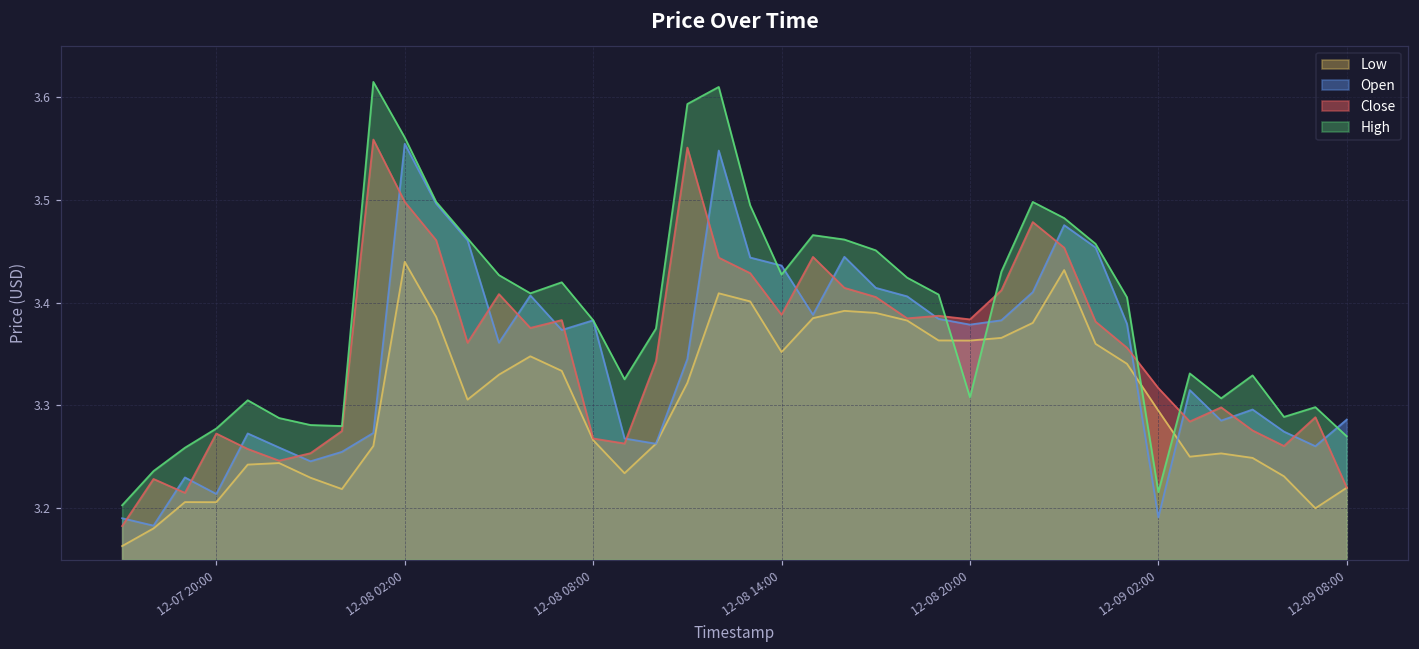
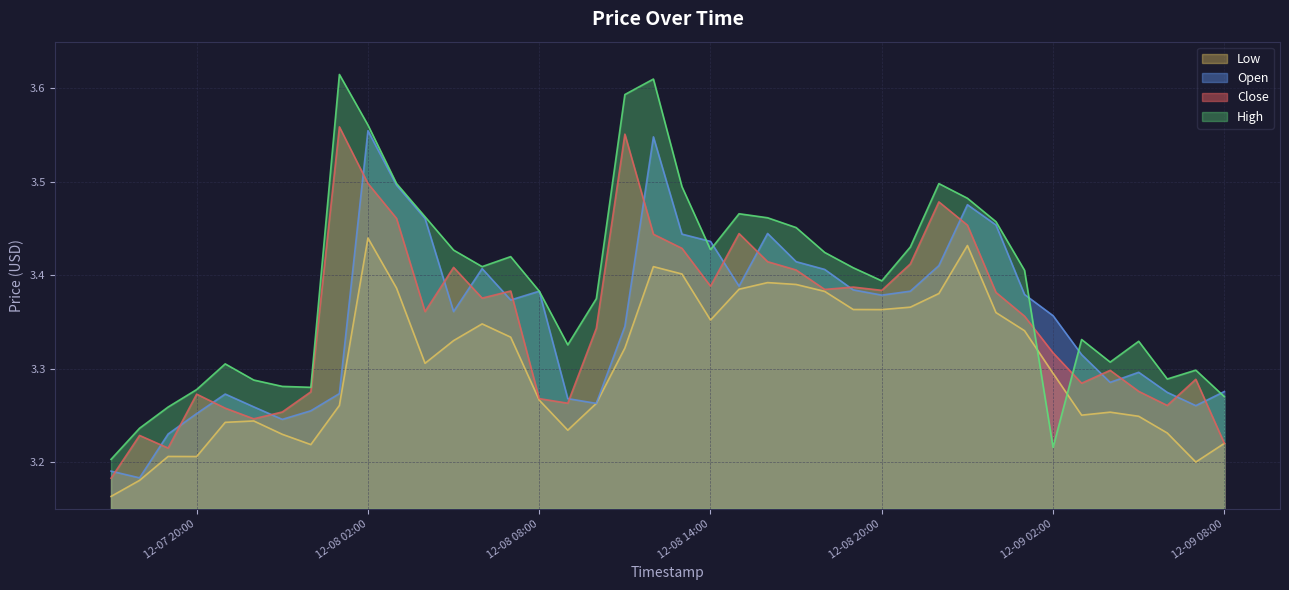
Open, 12-07 20:00: 3.21 -> 3.25
High, 12-08 20:00: 3.31 -> 3.39
Open, 12-09 02:00: 3.19 -> 3.36
Open, 12-09 08:00: 3.29 -> 3.28
